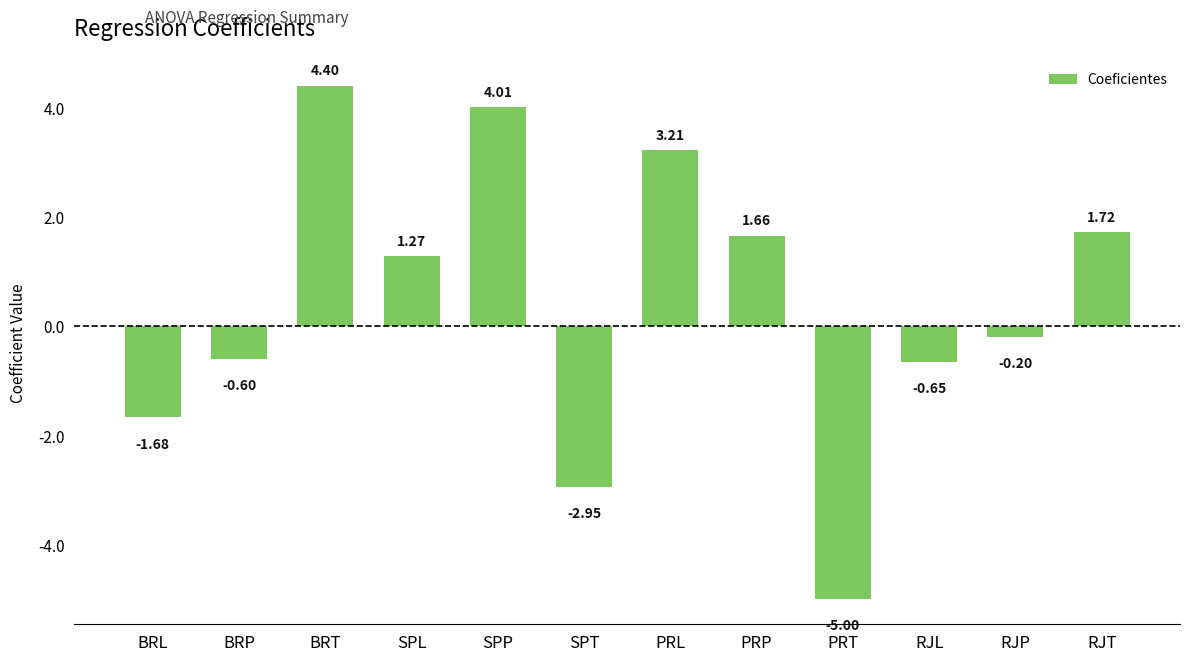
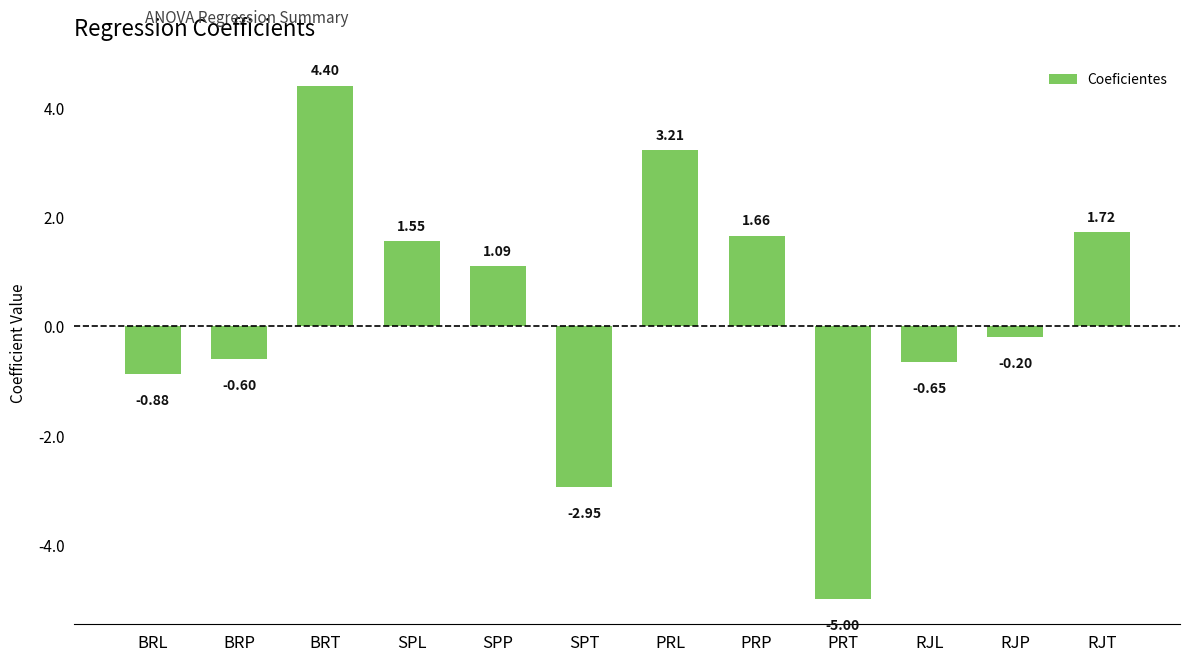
BRL: -1.68 -> -0.88
SPL: 1.27 -> 1.55
SPP: 4.01 -> 1.09
